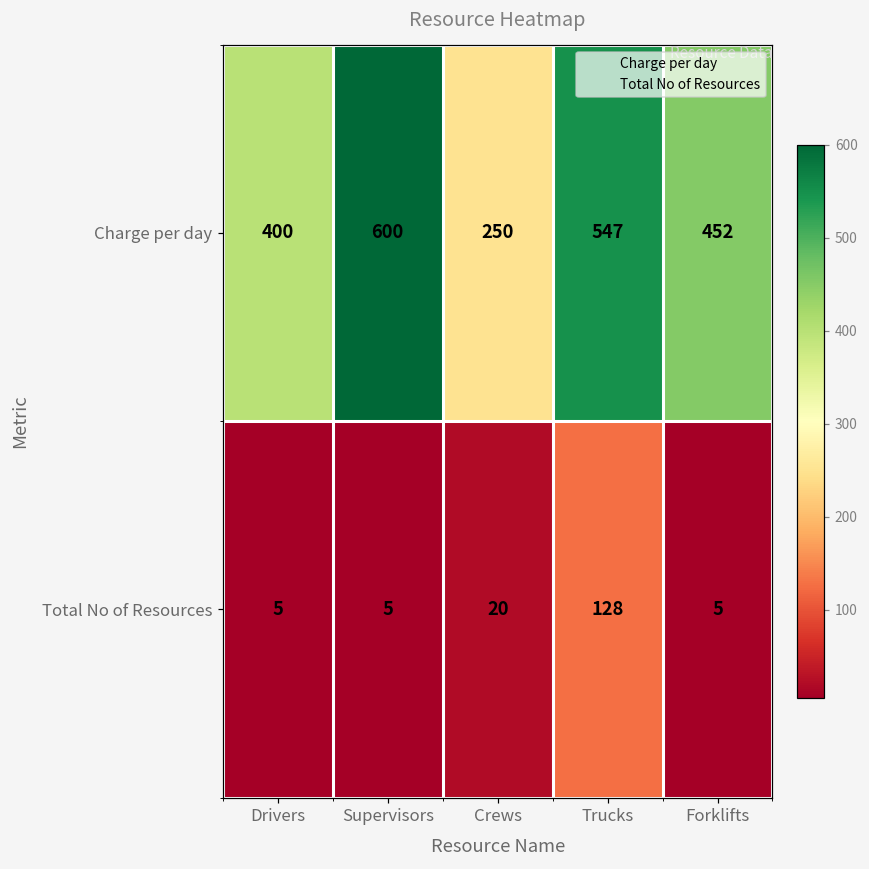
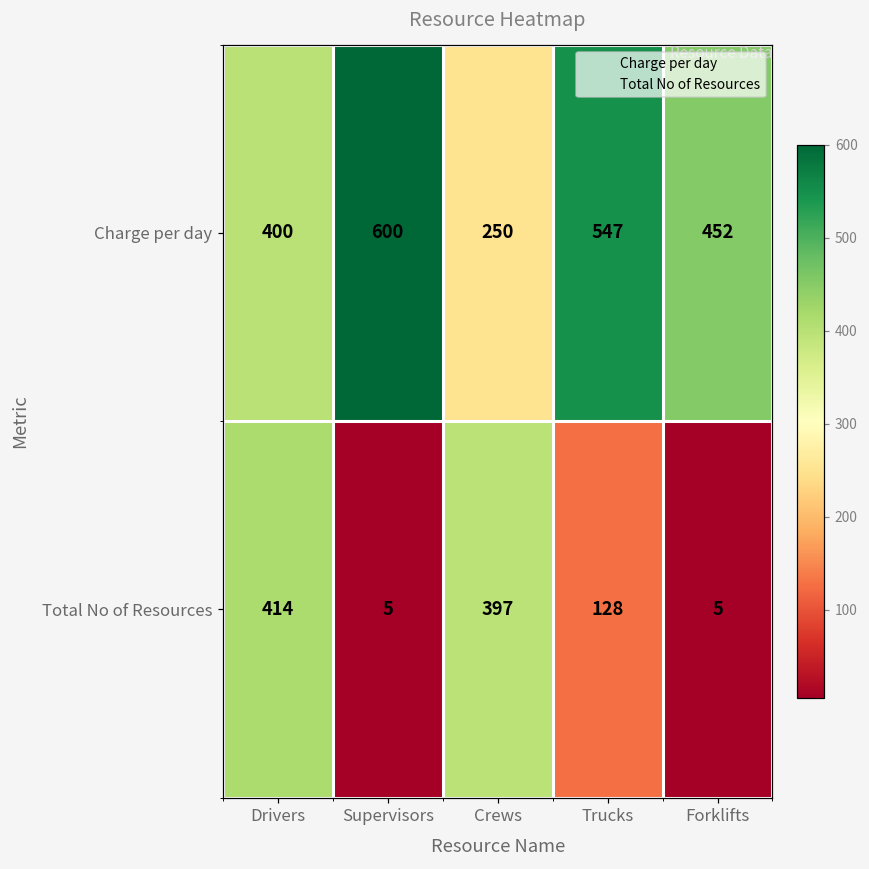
Total No of Resources, Drivers: 5 -> 414
Total No of Resources, Crews: 20 -> 397
